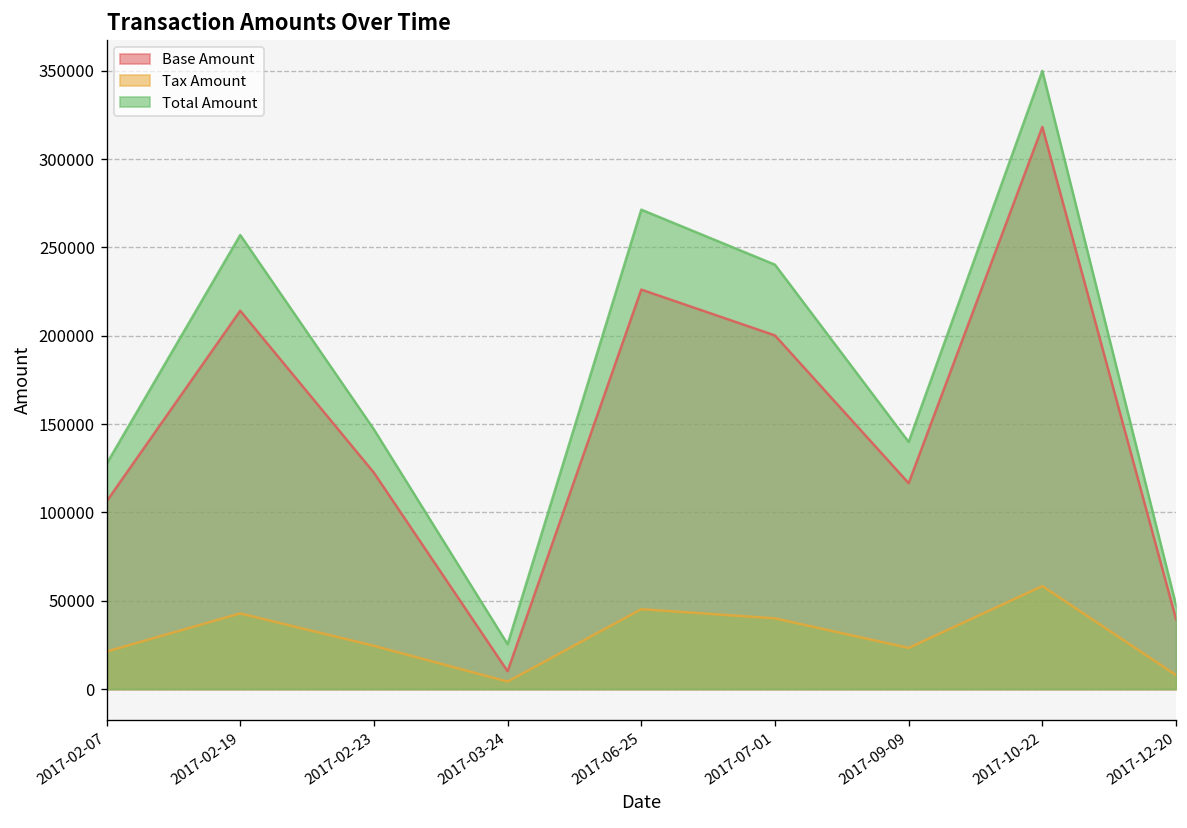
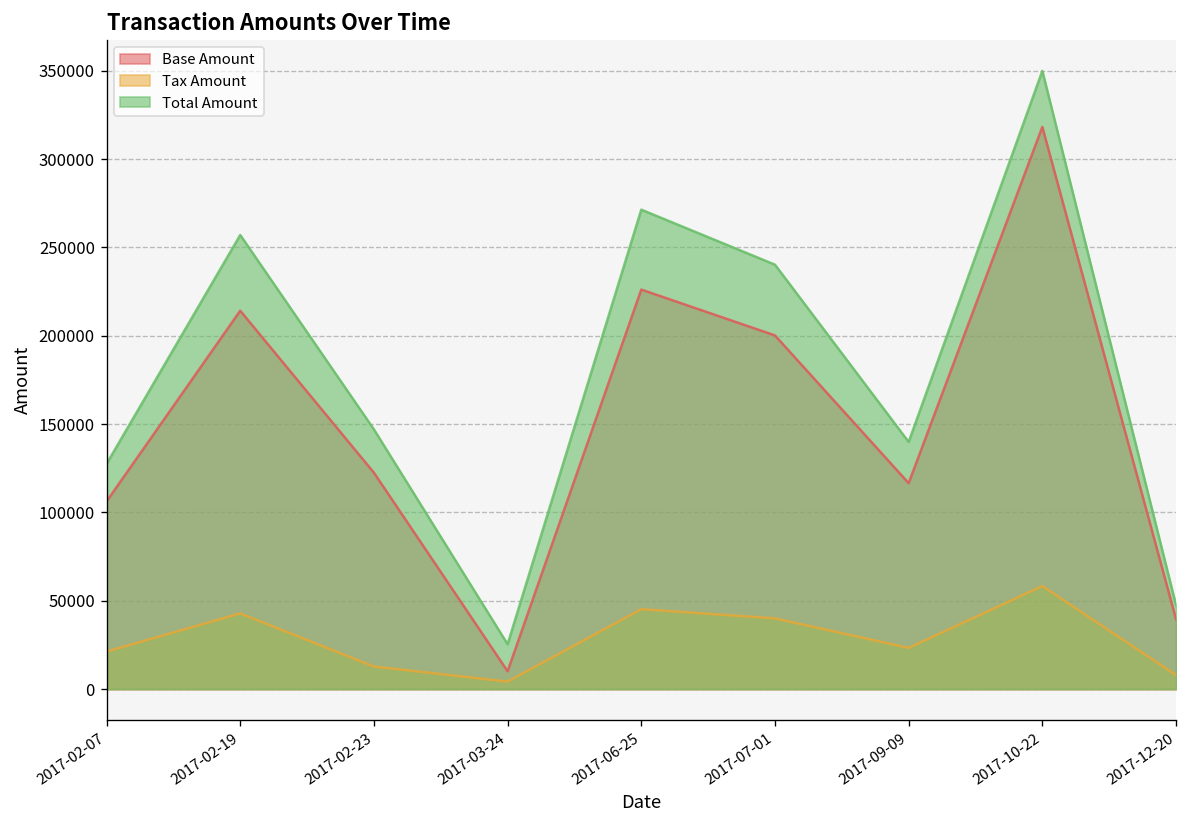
Tax Amount, 2017-02-23: 24000 -> 13000
